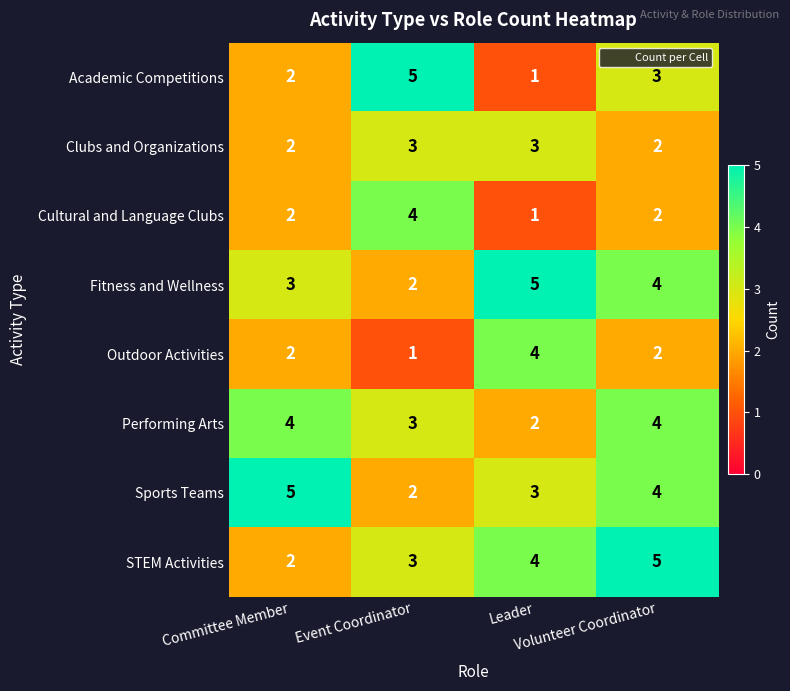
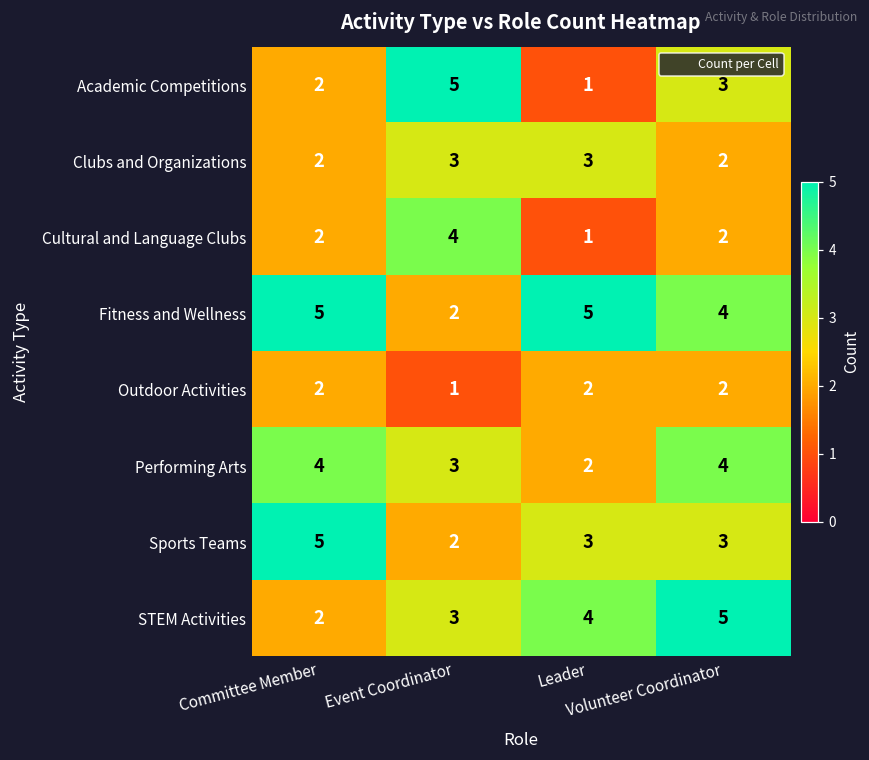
Fitness and Wellness, Committee Member: 3 -> 5
Outdoor Activities, Leader: 4 -> 2
Sports Teams, Volunteer Coordinator: 4 -> 3
